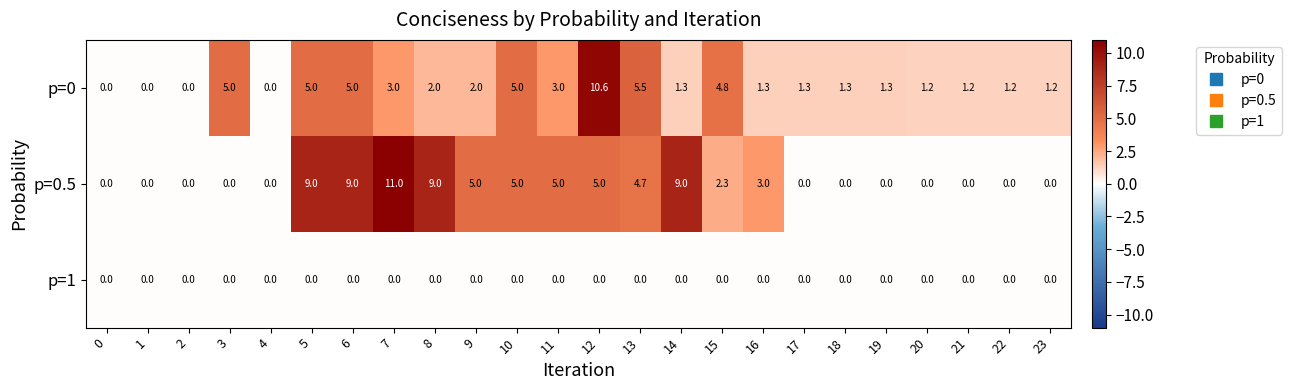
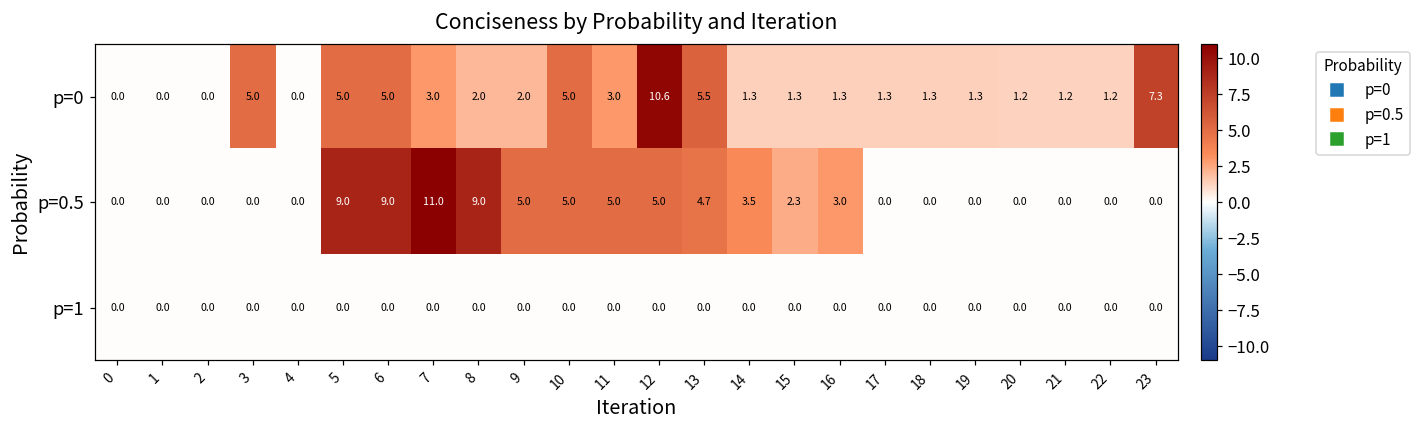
p=0, 15: 4.8 -> 1.3
p=0, 23: 1.2 -> 7.3
p=0.5, 14: 9.0 -> 3.5
